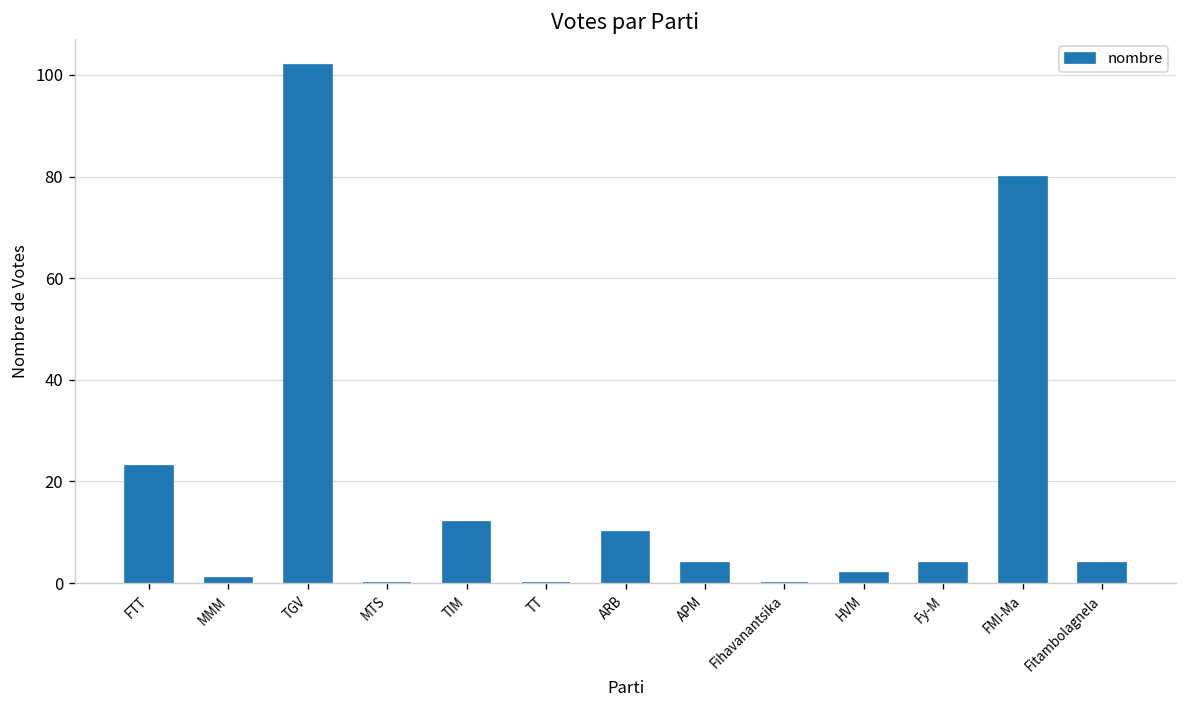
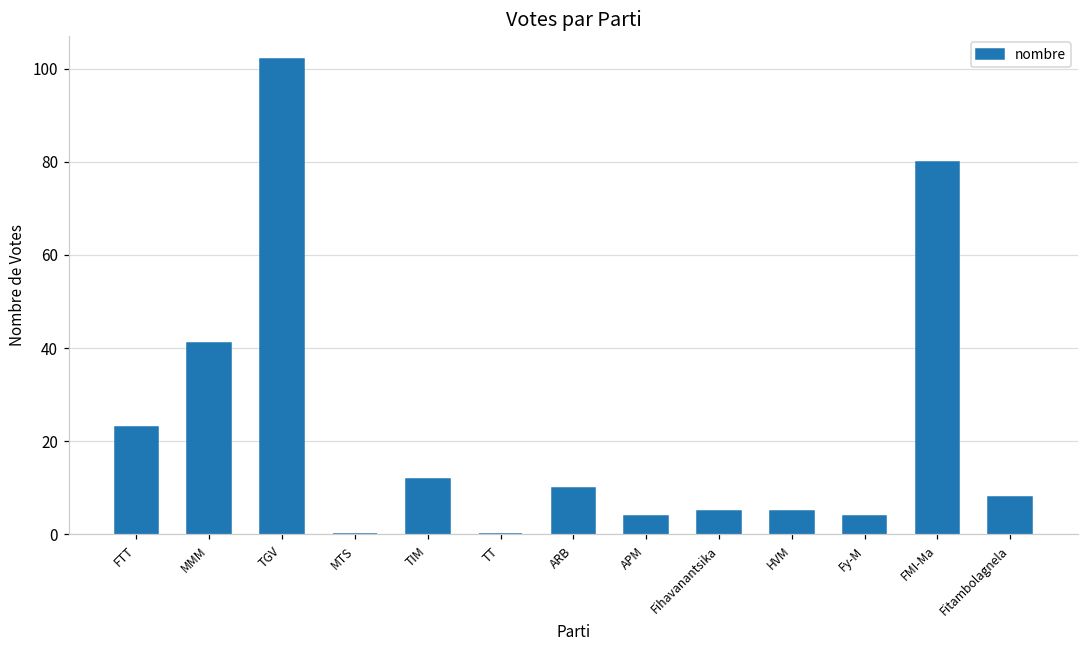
MMM: 1 -> 41
Fihavanantsika: 0 -> 5
HVM: 2 -> 5
Fitambolagnela: 4 -> 8
